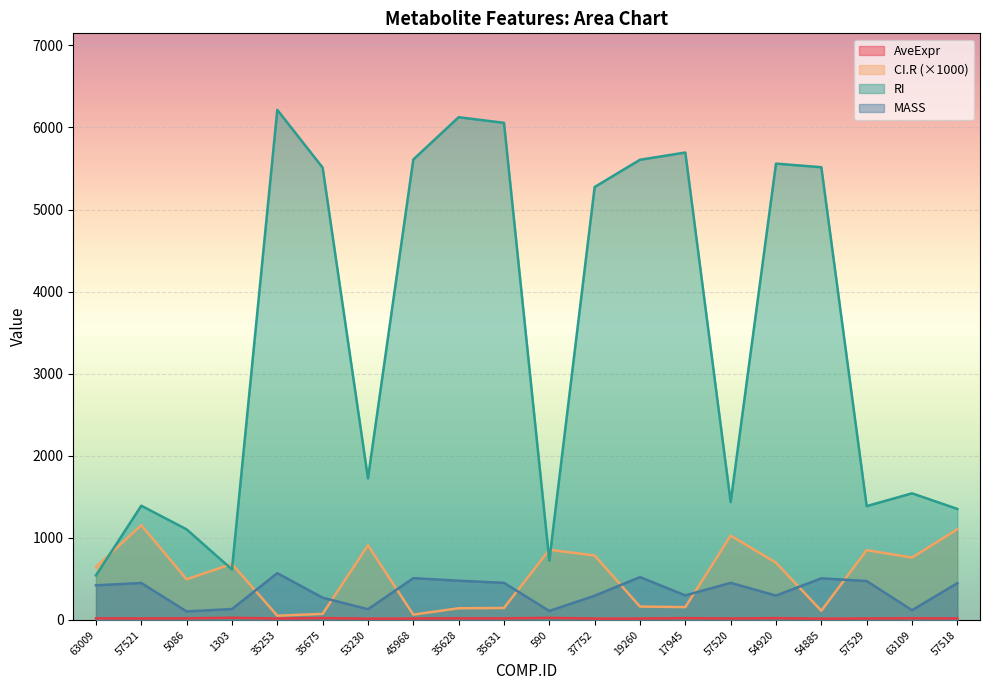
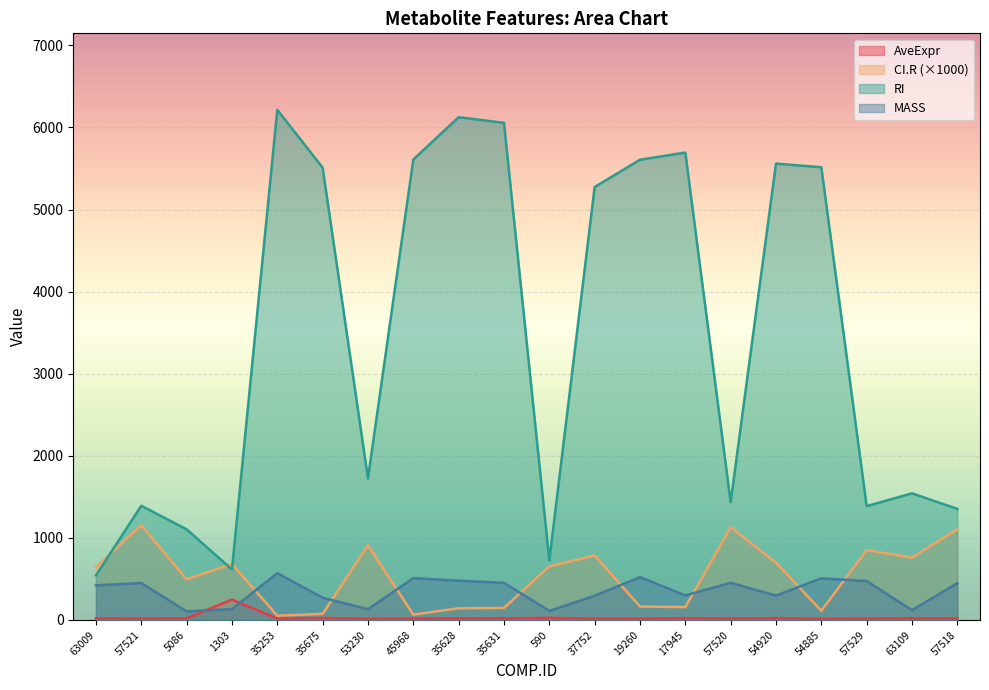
AveExpr, 1303: 0 -> 200
CI.R (×1000), 590: 900 -> 700
CI.R (×1000), 57520: 1000 -> 1100
